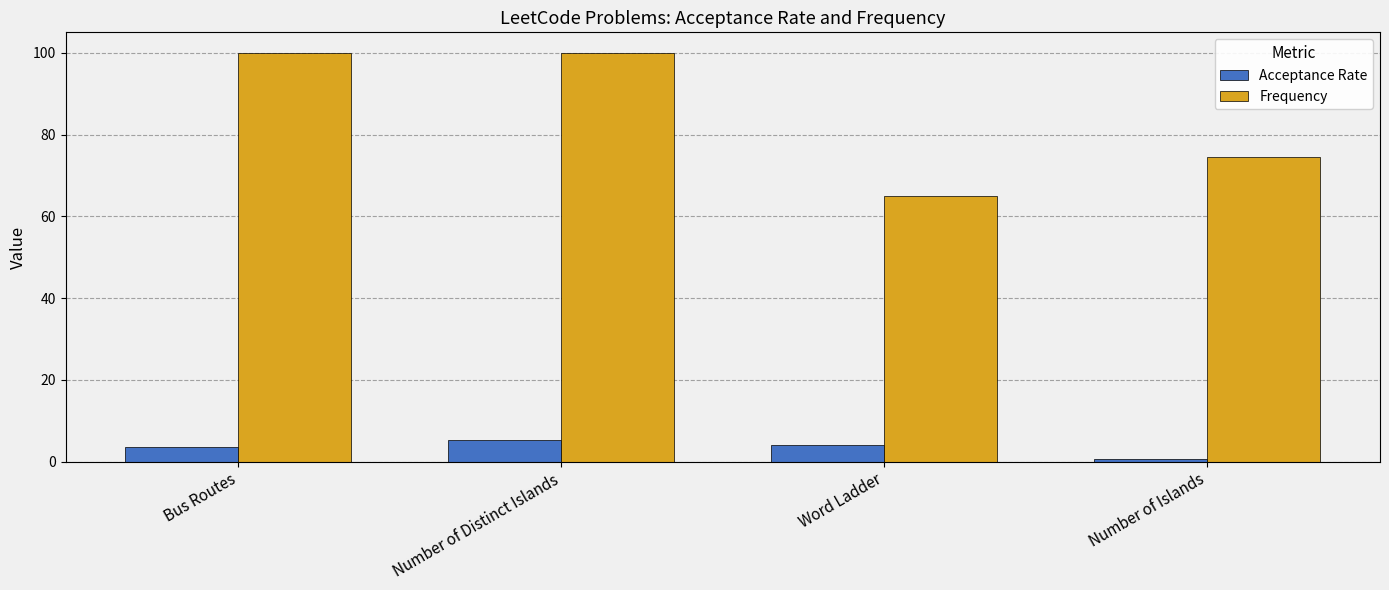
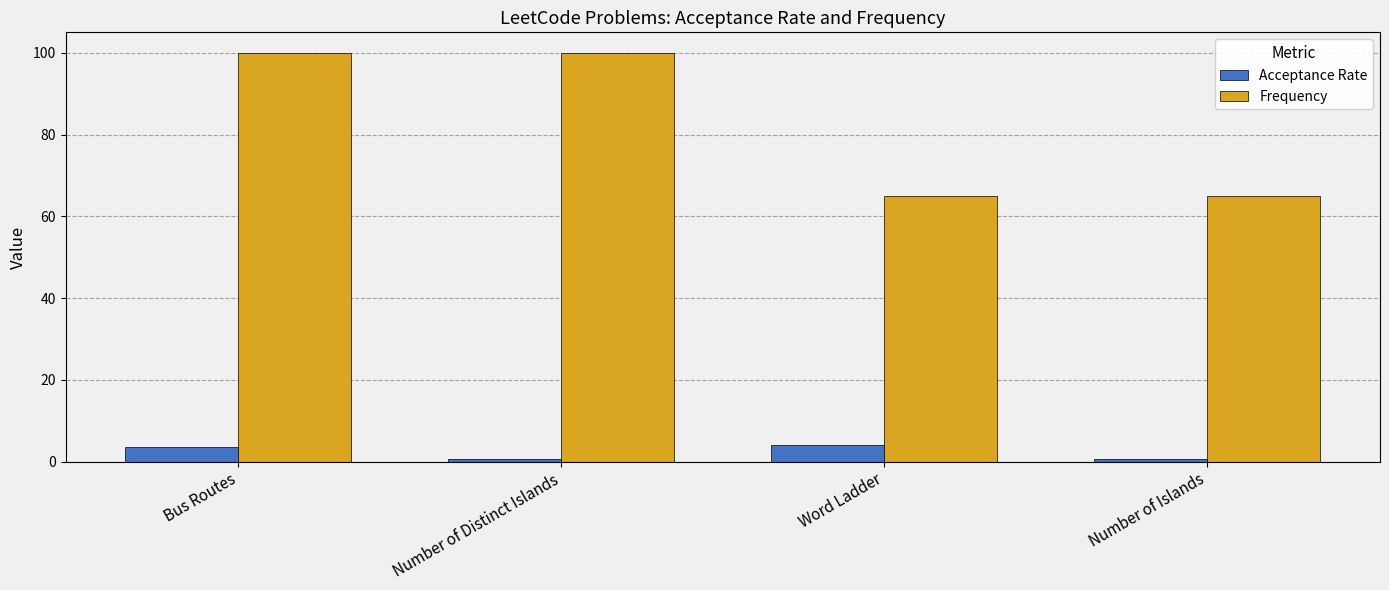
Acceptance Rate, Number of Distinct Islands: 5 -> 1
Frequency, Number of Islands: 74 -> 65
